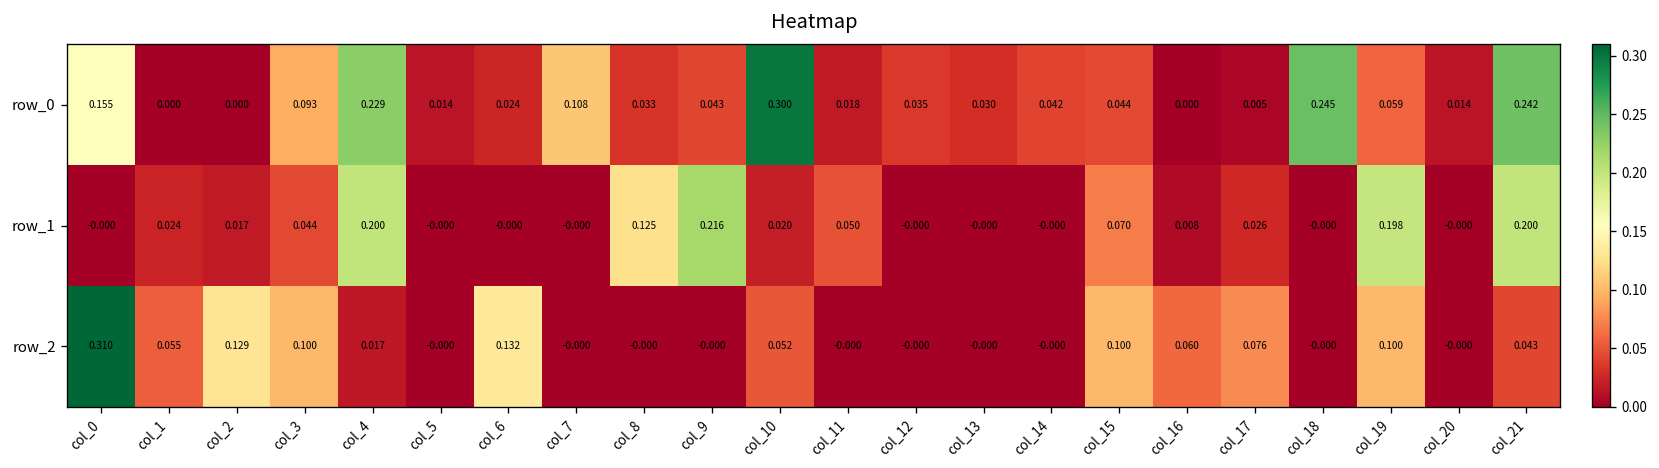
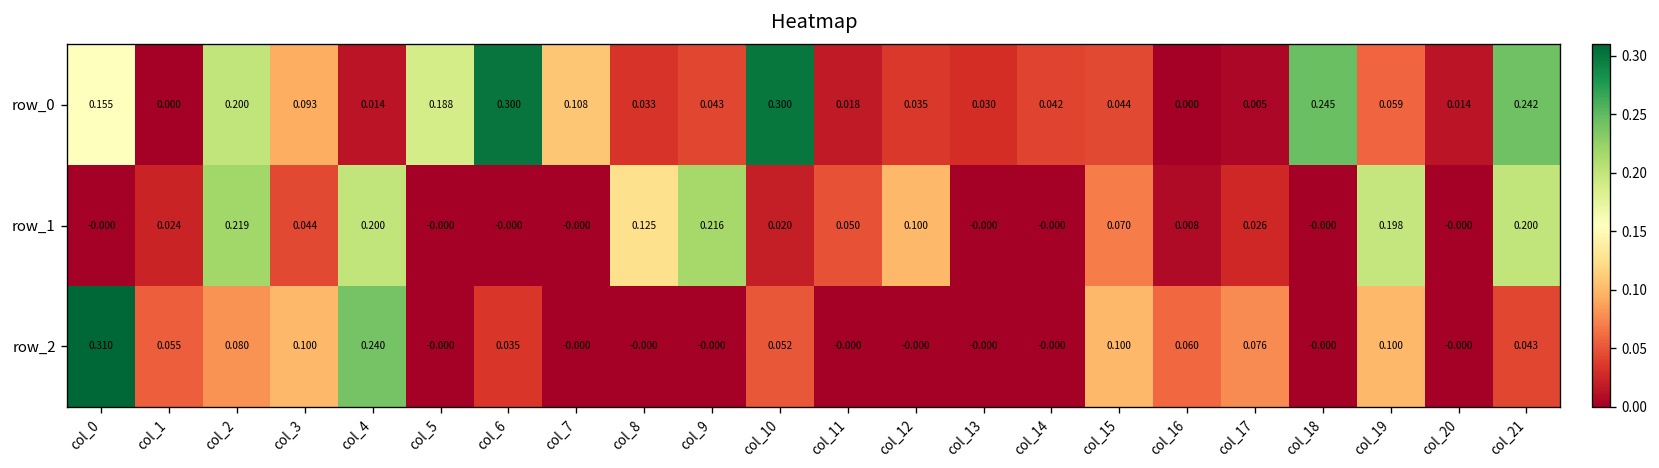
row_0, col_2: 0.000 -> 0.200
row_0, col_4: 0.229 -> 0.014
row_0, col_5: 0.014 -> 0.188
row_0, col_6: 0.024 -> 0.300
row_1, col_2: 0.017 -> 0.219
row_1, col_12: -0.000 -> 0.100
row_2, col_2: 0.129 -> 0.080
row_2, col_4: 0.017 -> 0.240
row_2, col_6: 0.132 -> 0.035
